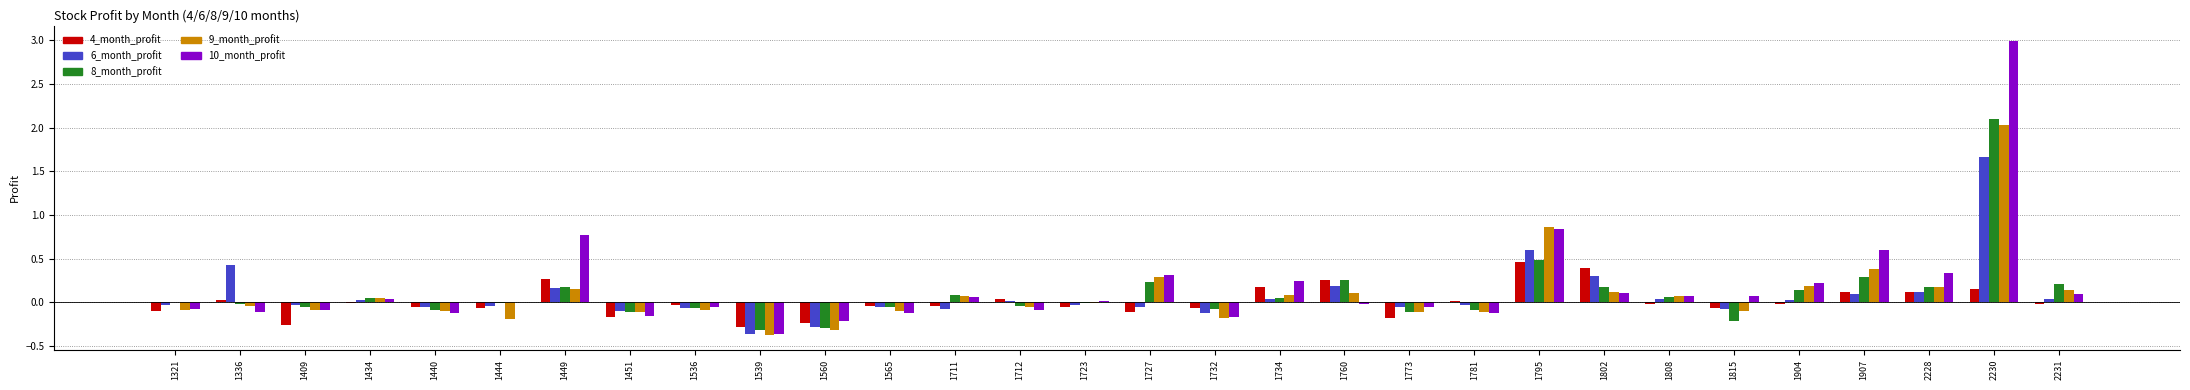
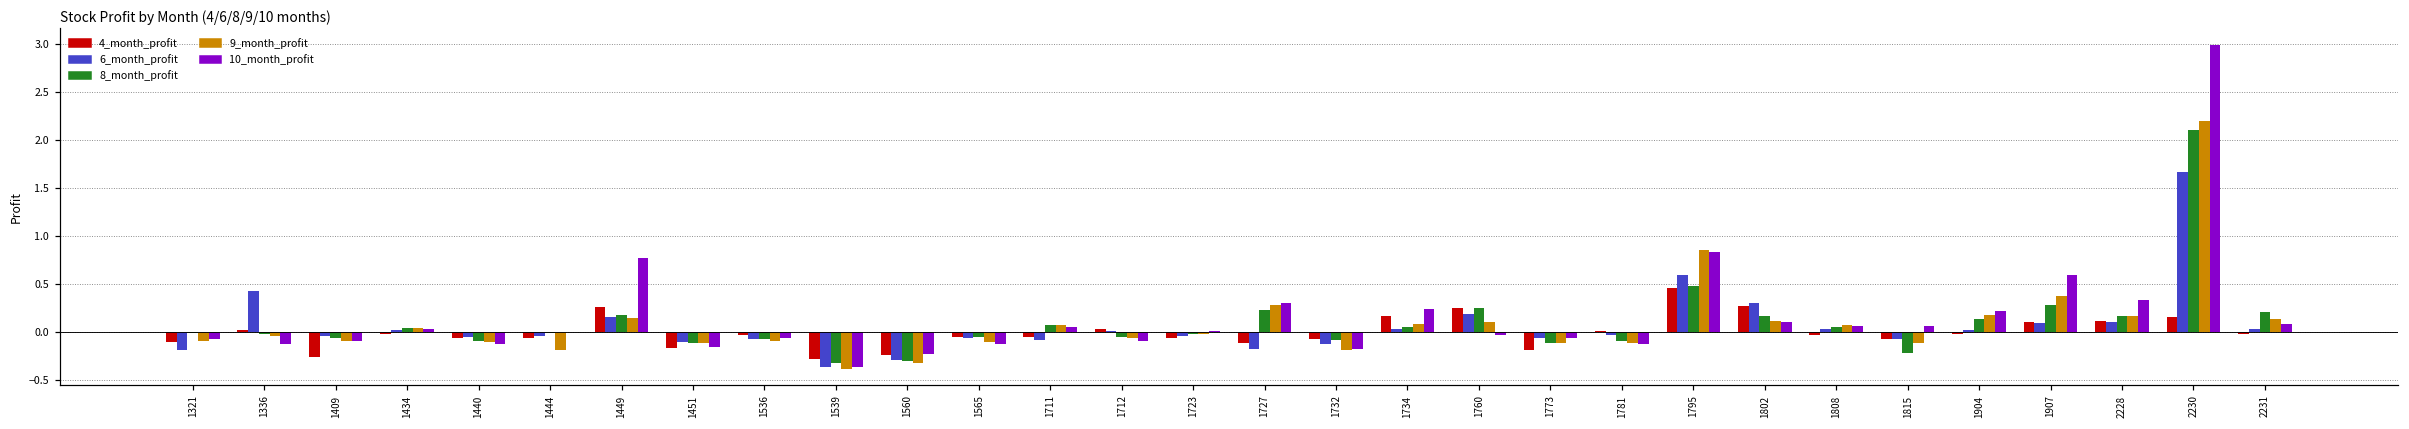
6_month_profit, 1321: 0.0 -> -0.2
6_month_profit, 1727: -0.1 -> -0.2
4_month_profit, 1802: 0.4 -> 0.3
9_month_profit, 2230: 2.0 -> 2.2
